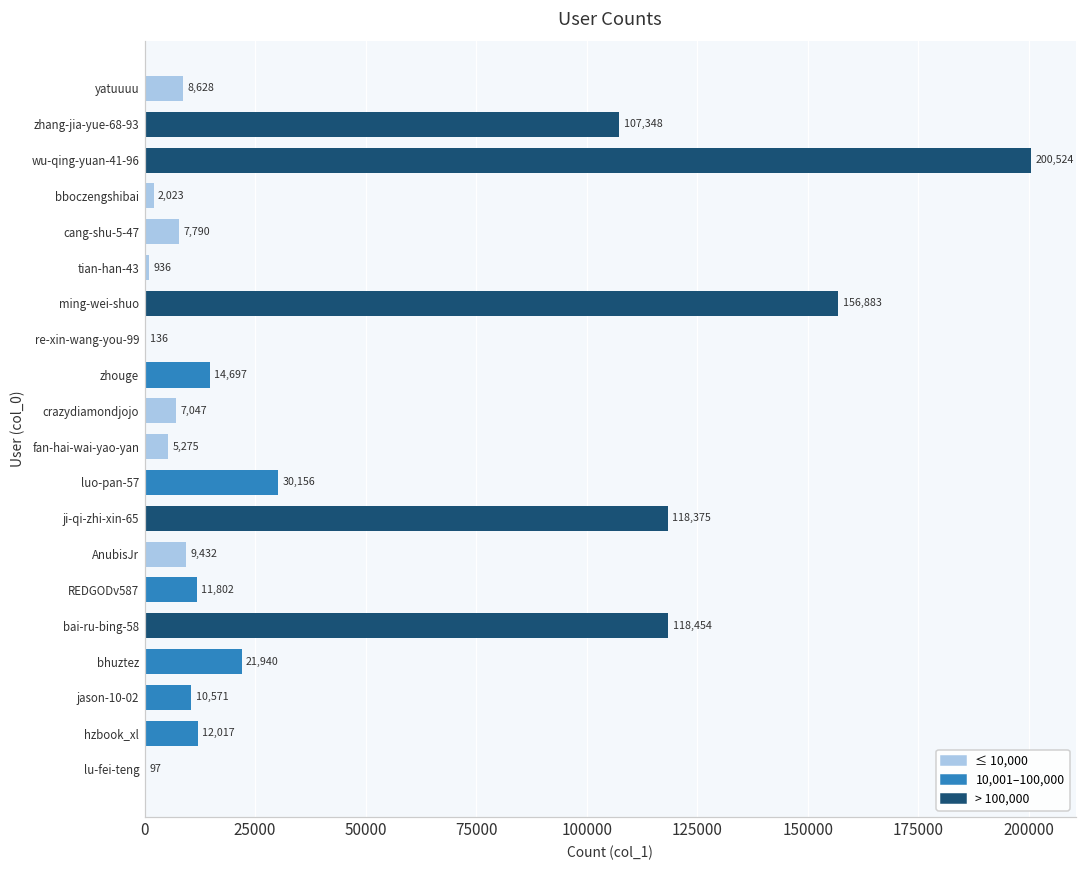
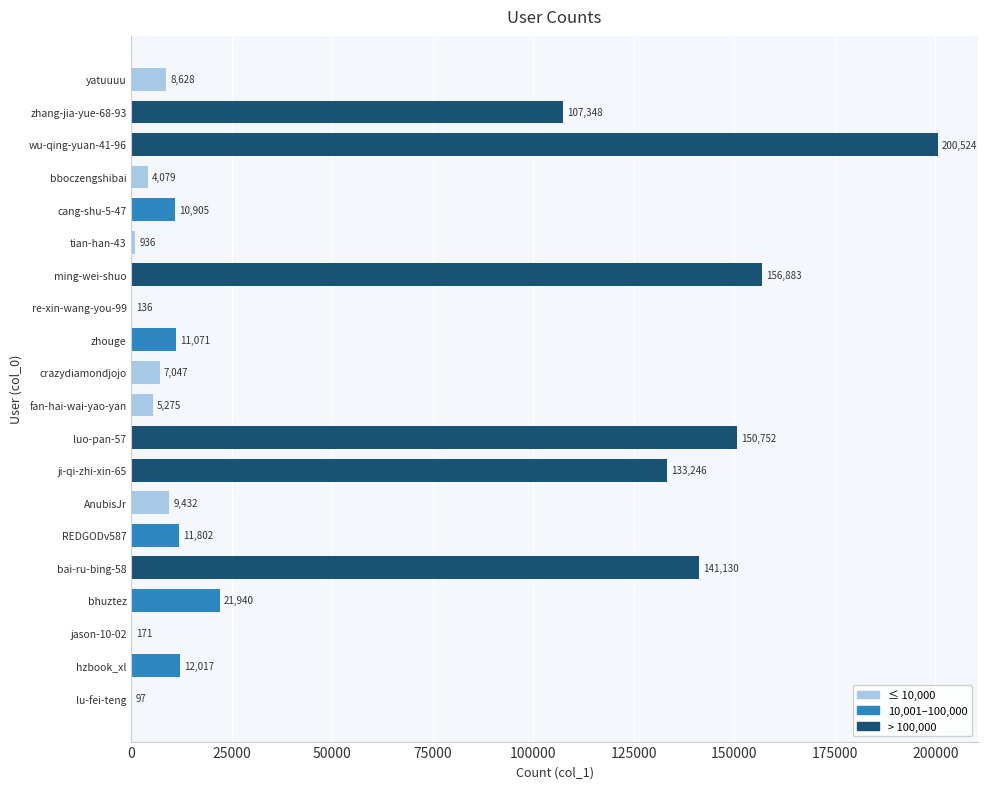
bboczengshibai: 2,023 -> 4,079
cang-shu-5-47: 7,790 -> 10,905
zhouge: 14,697 -> 11,071
luo-pan-57: 30,156 -> 150,752
ji-qi-zhi-xin-65: 118,375 -> 133,246
bai-ru-bing-58: 118,454 -> 141,130
jason-10-02: 10,571 -> 171
